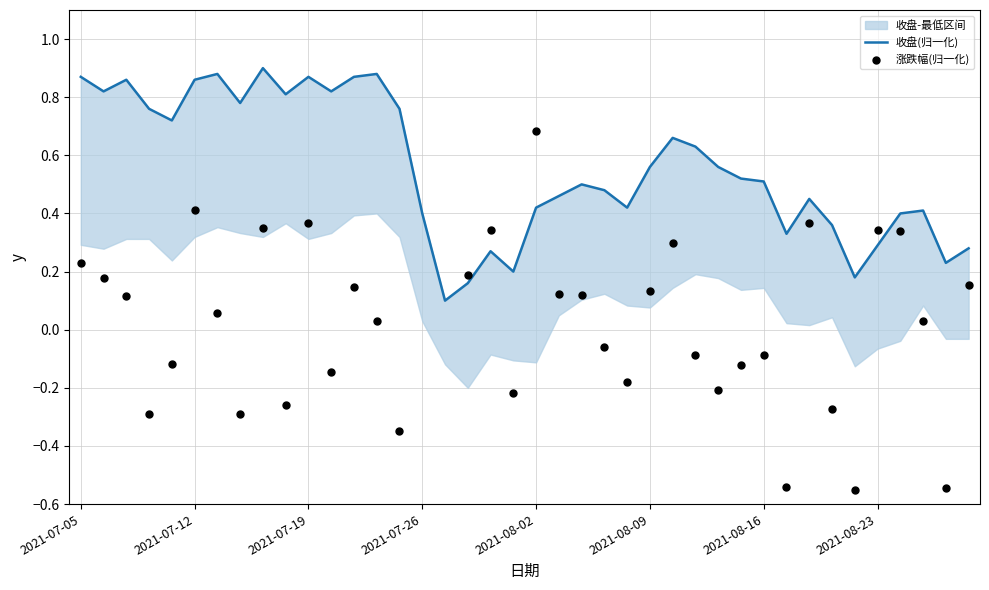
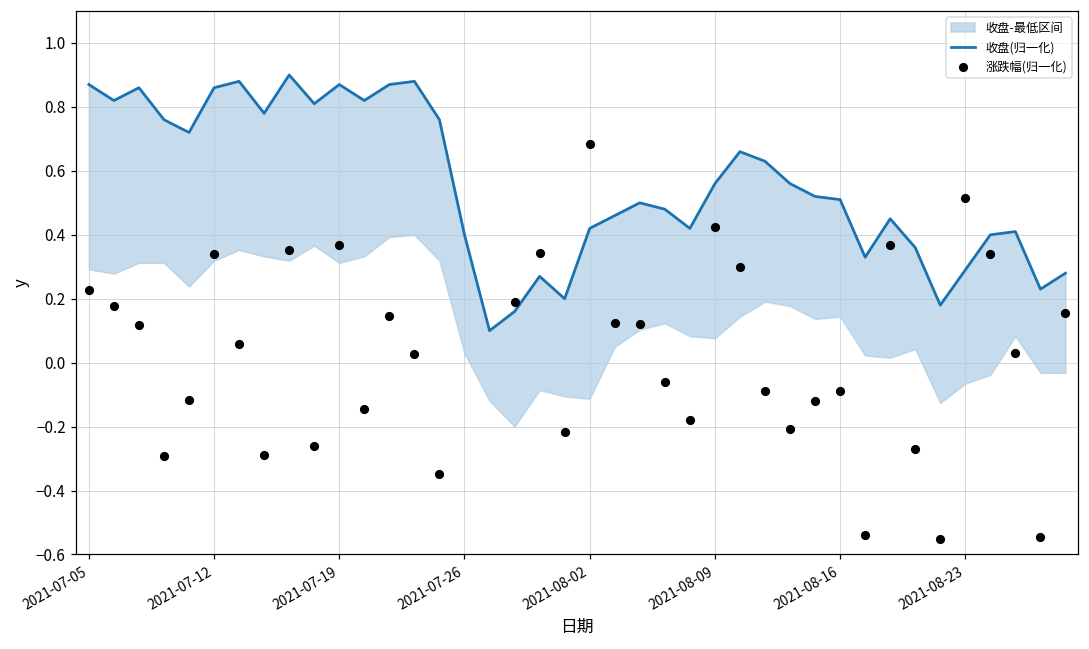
涨跌幅(归一化), 2021-07-12: 0.41 -> 0.34
涨跌幅(归一化), 2021-08-09: 0.13 -> 0.43
涨跌幅(归一化), 2021-08-23: 0.34 -> 0.51
